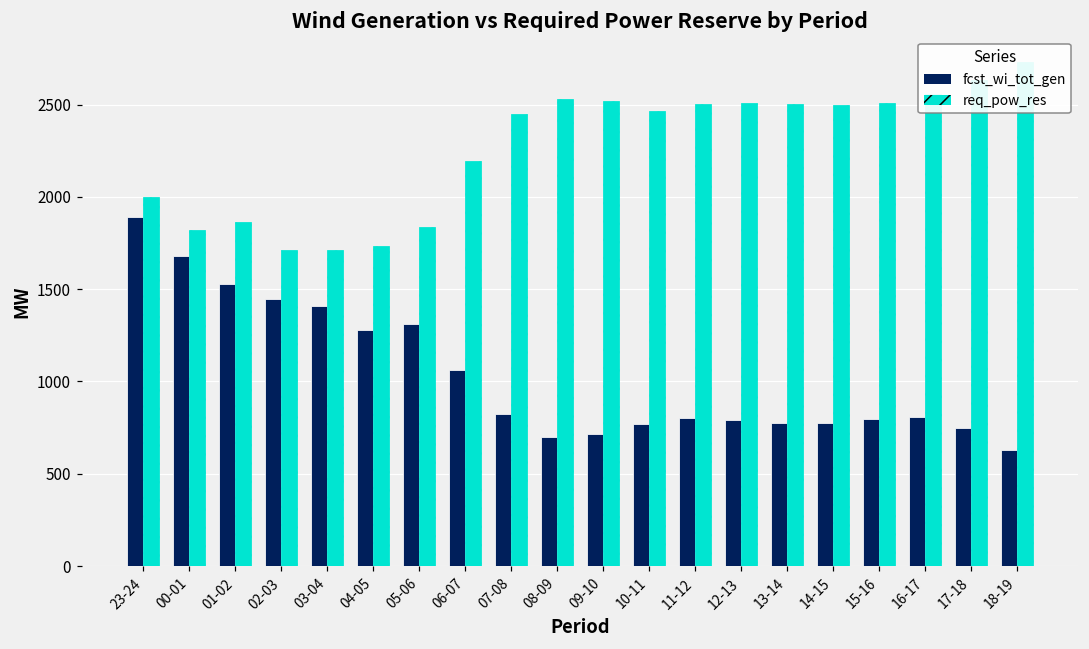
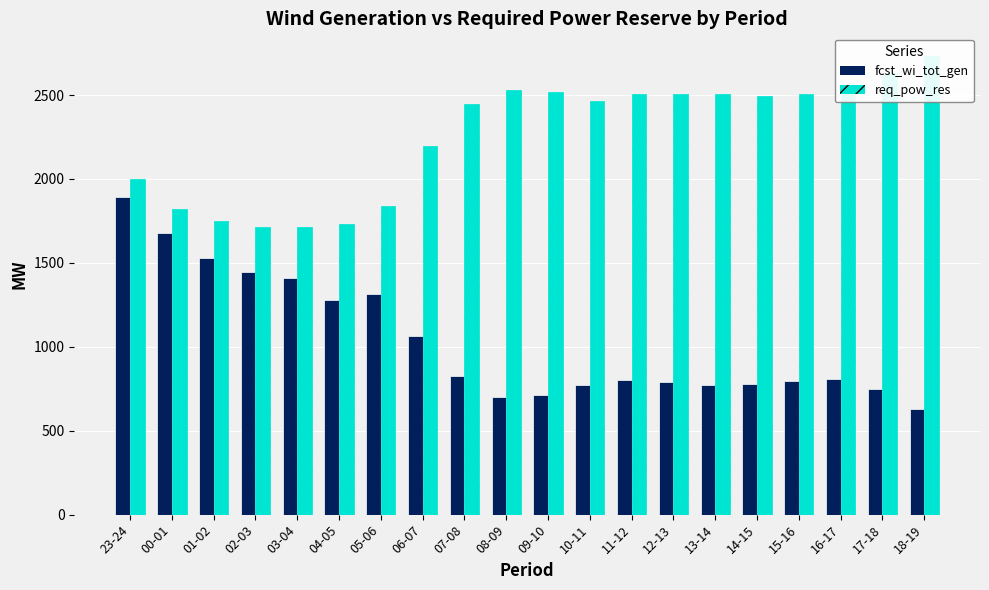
req_pow_res, 01-02: 1860 -> 1750
